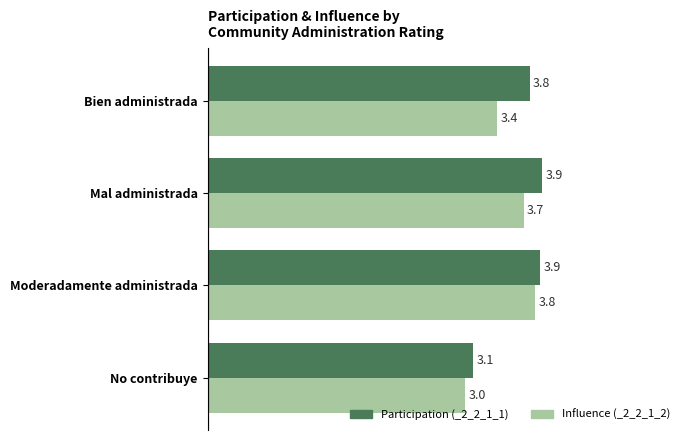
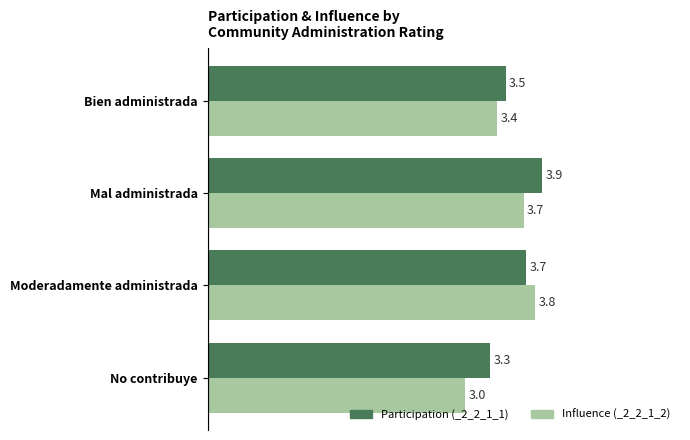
Participation (_2_2_1_1), Bien administrada: 3.8 -> 3.5
Participation (_2_2_1_1), Moderadamente administrada: 3.9 -> 3.7
Participation (_2_2_1_1), No contribuye: 3.1 -> 3.3
